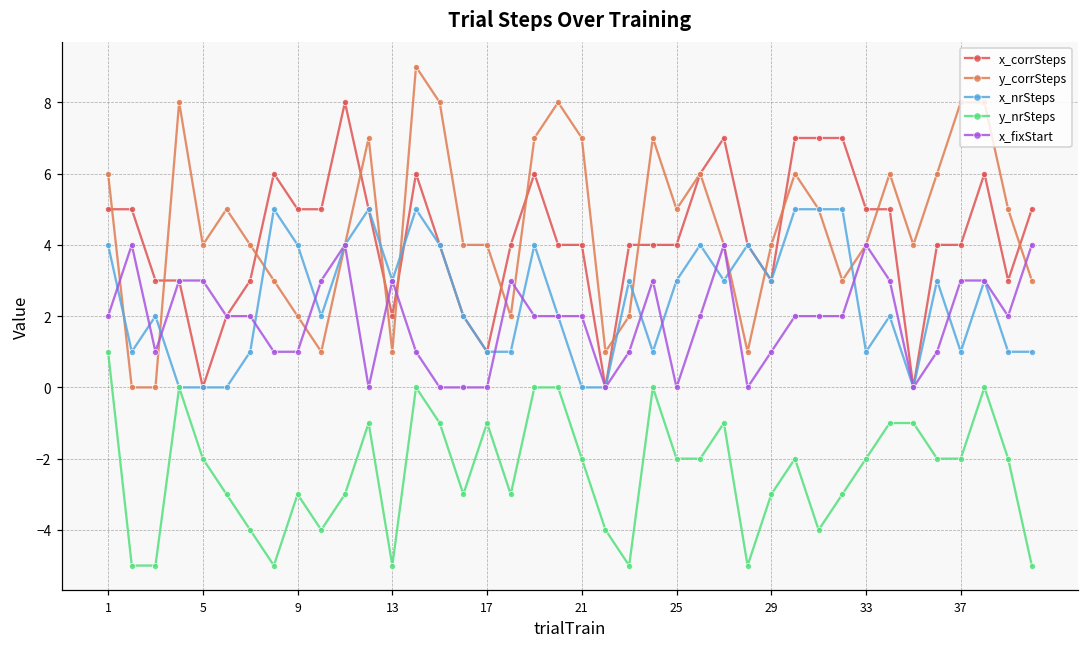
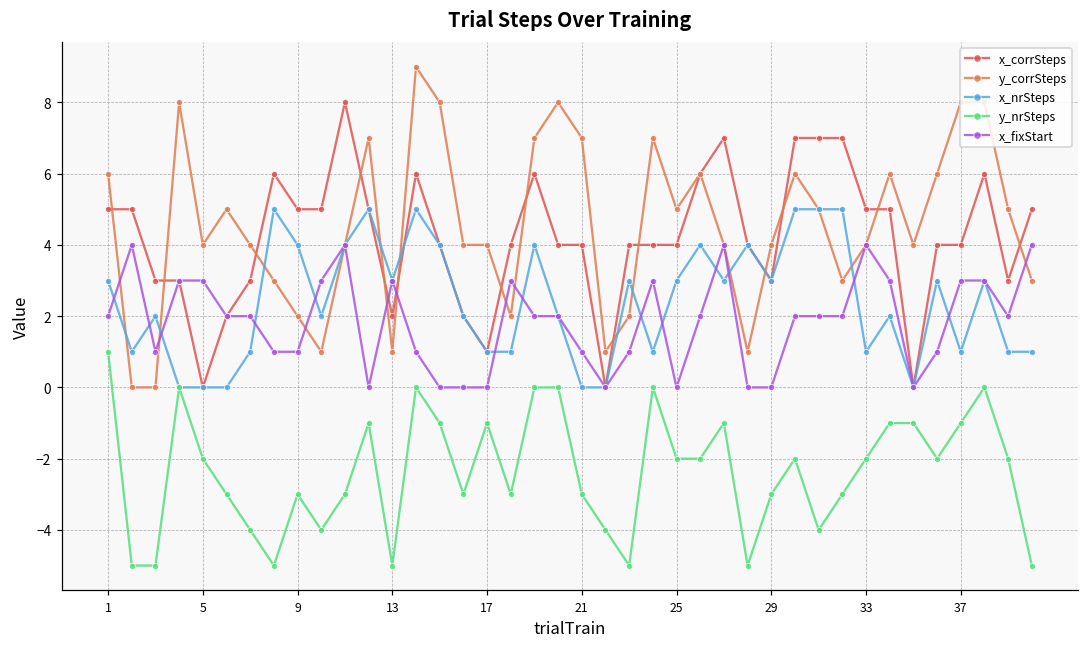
x_nrSteps, 1: 4 -> 3
y_nrSteps, 21: -2 -> -3
x_fixStart, 21: 2 -> 1
x_fixStart, 29: 1 -> 0
y_nrSteps, 37: -2 -> -1
